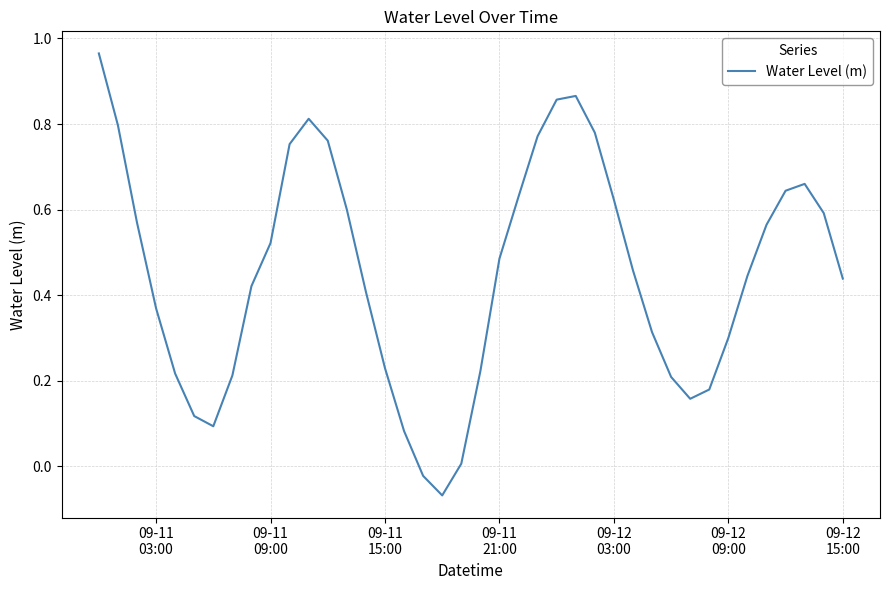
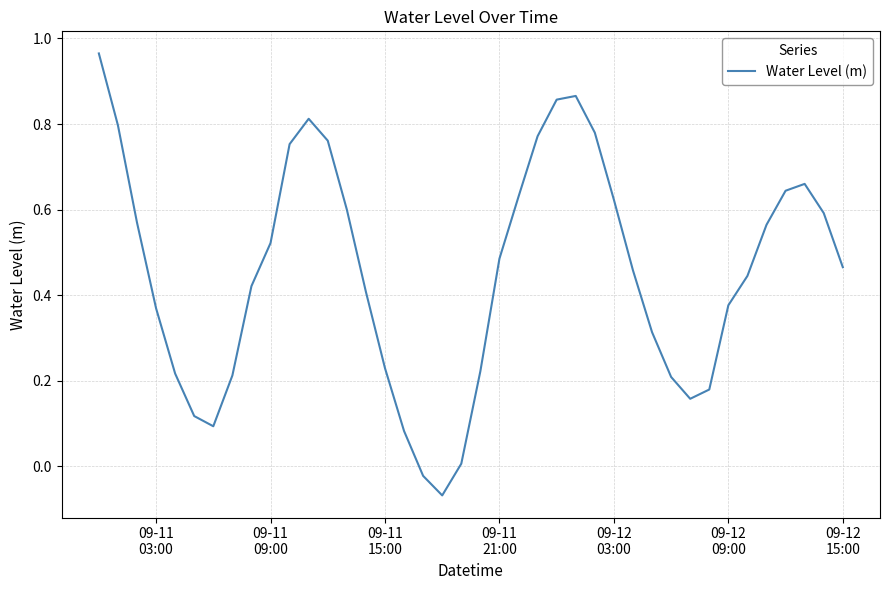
09-12 09:00: 0.30 -> 0.38
09-12 15:00: 0.44 -> 0.47
